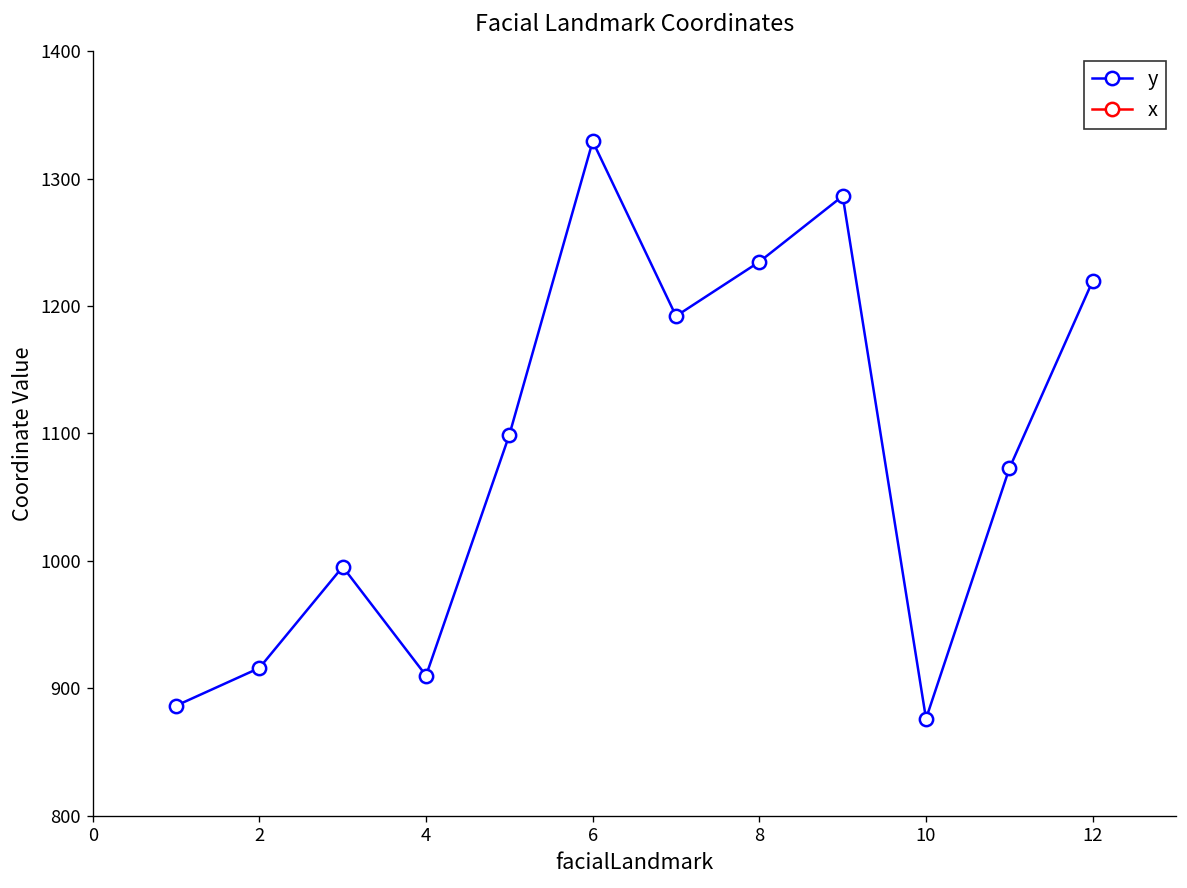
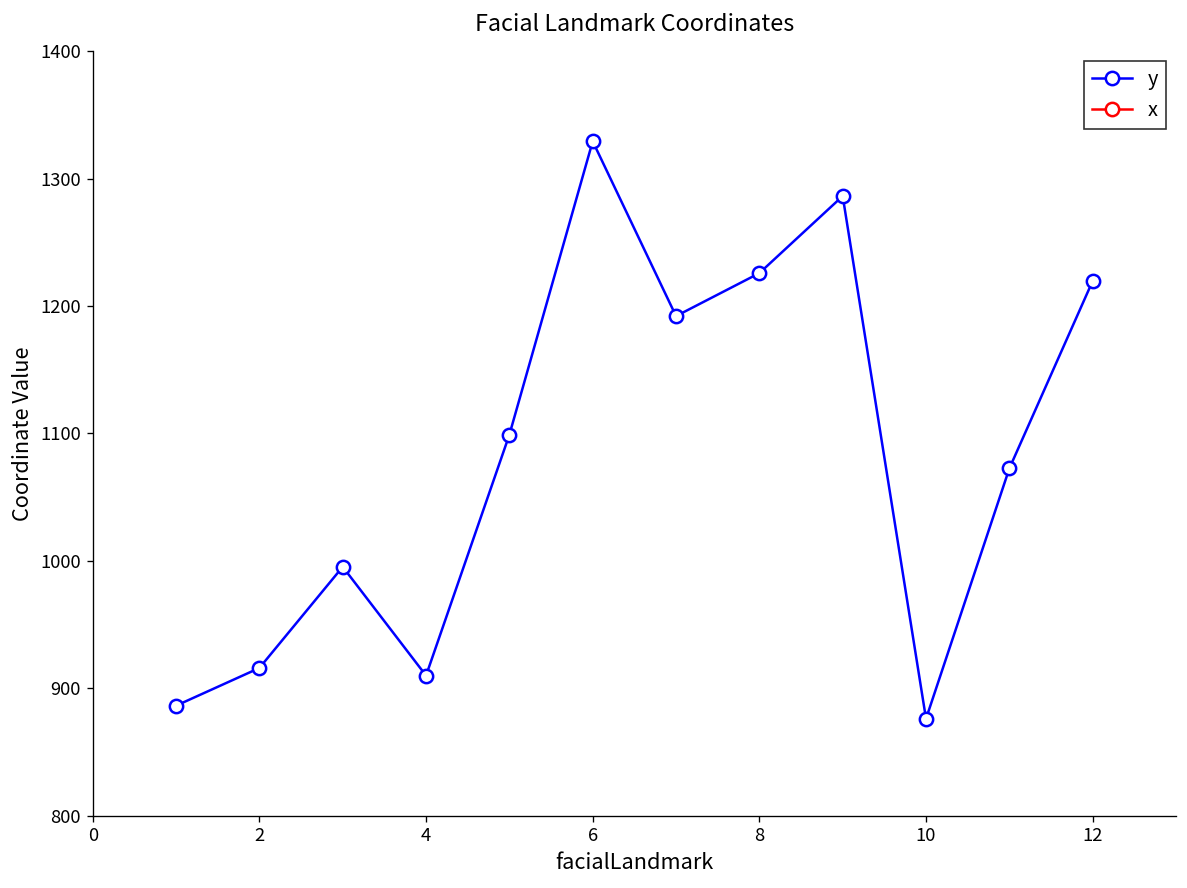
y, 8: 1235 -> 1226
